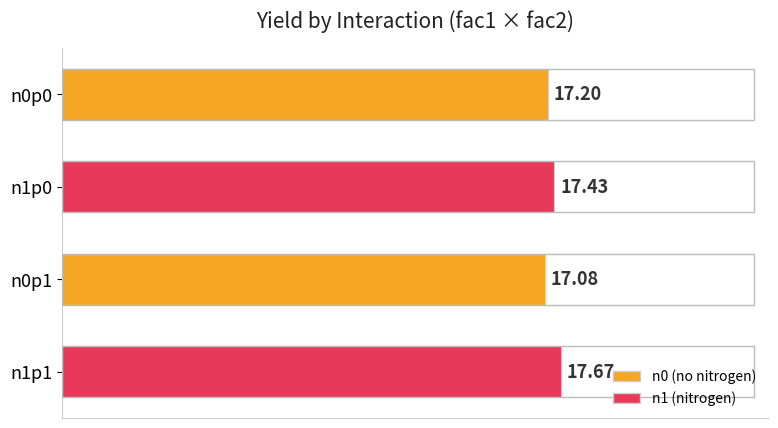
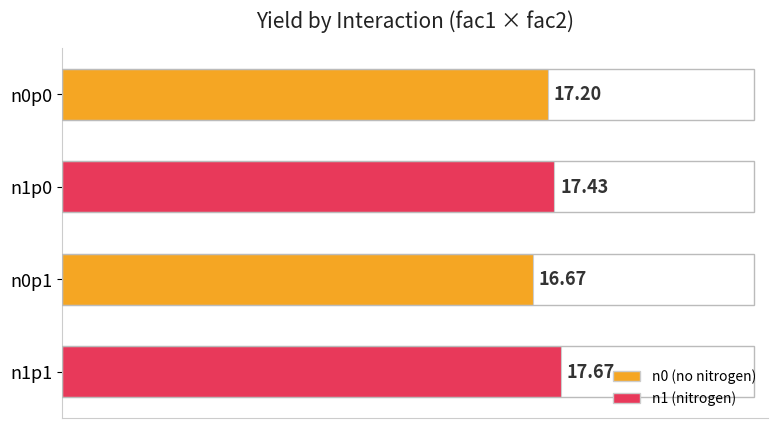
n0p1: 17.08 -> 16.67
